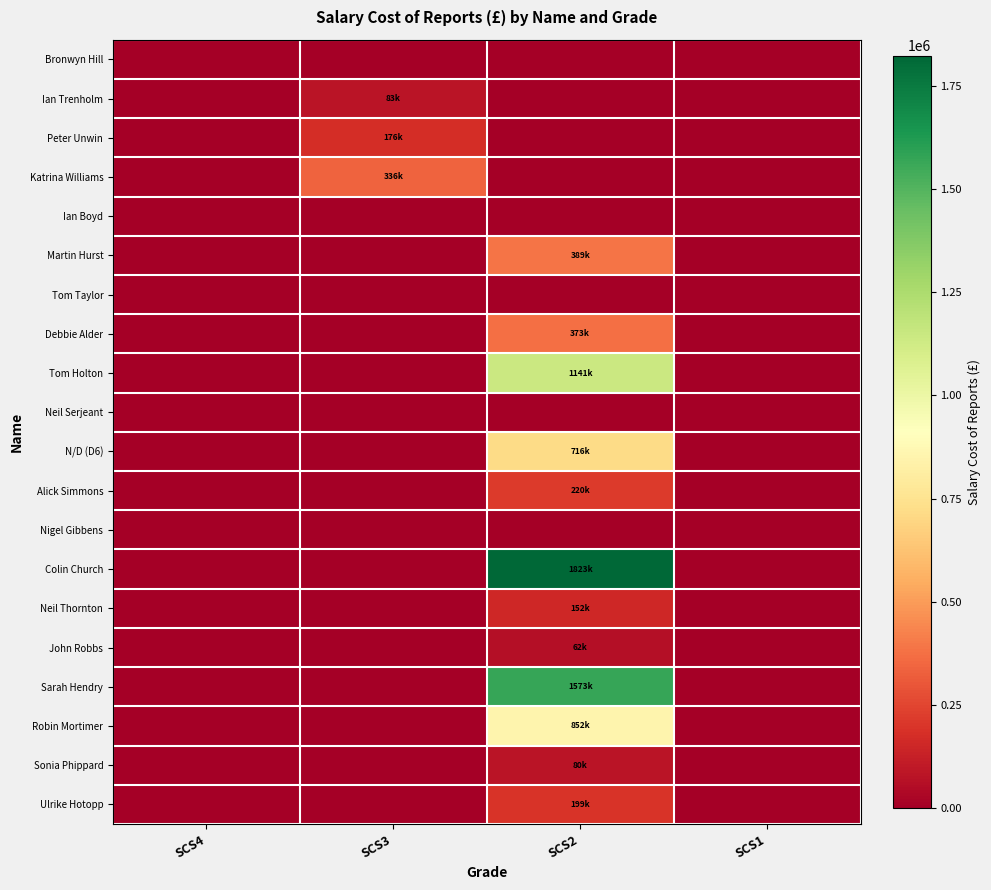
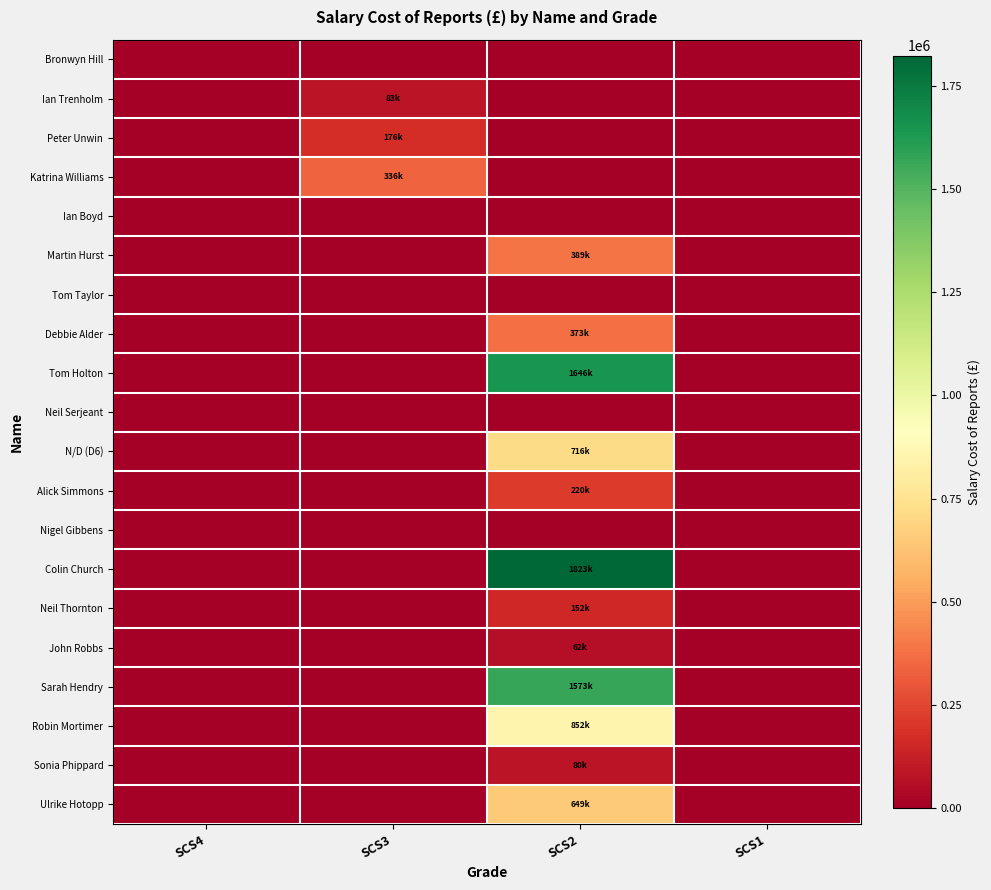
Tom Holton, SCS2: 1141k -> 1646k
Ulrike Hotopp, SCS2: 199k -> 649k
